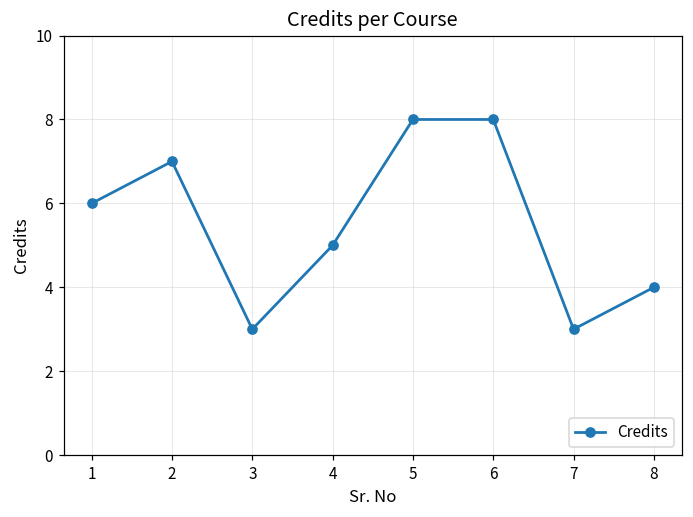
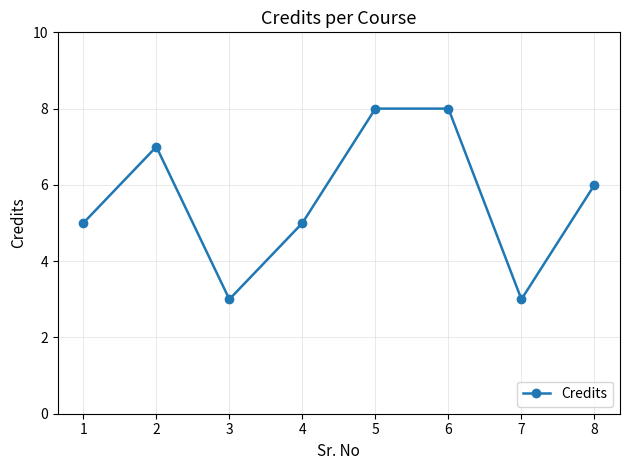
1: 6 -> 5
8: 4 -> 6
